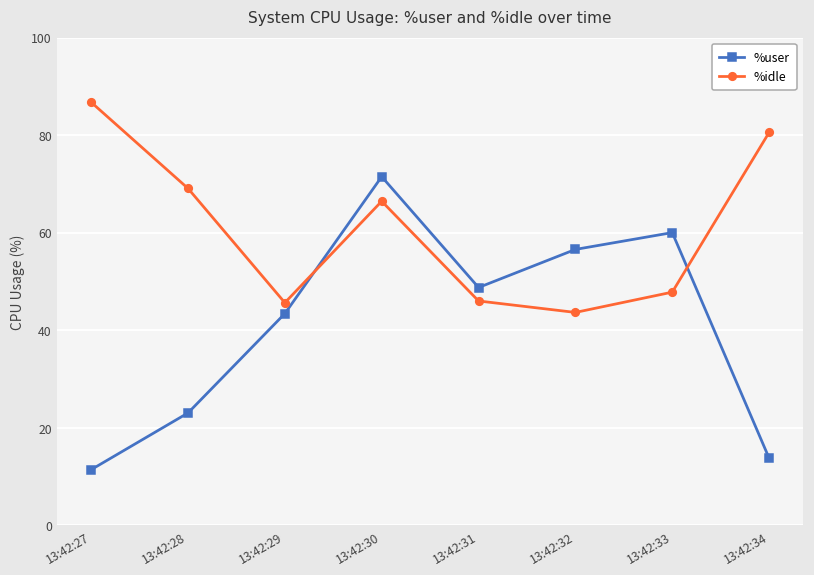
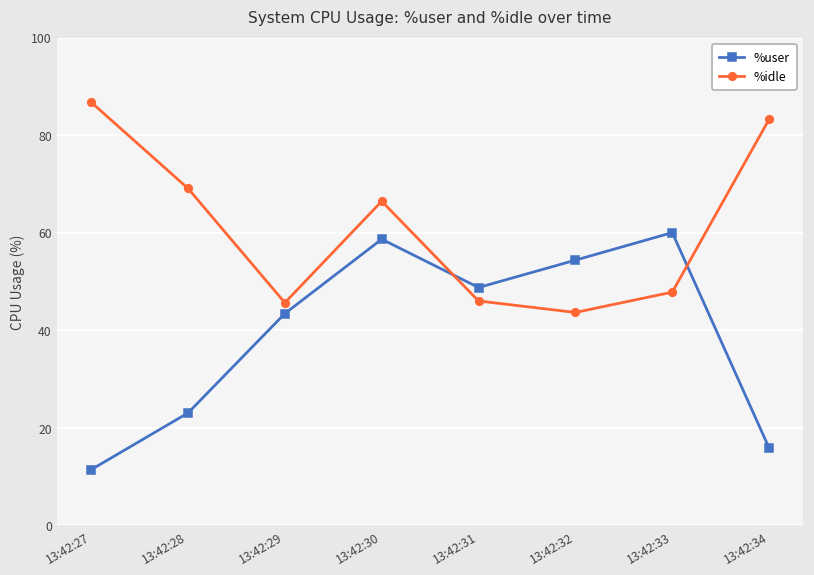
%user, 13:42:30: 71 -> 59
%user, 13:42:32: 57 -> 54
%user, 13:42:34: 14 -> 16
%idle, 13:42:34: 81 -> 83
